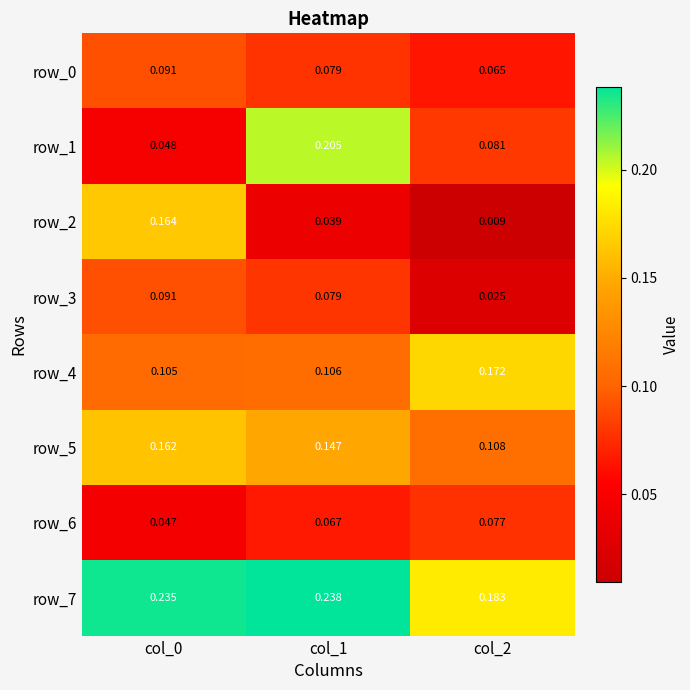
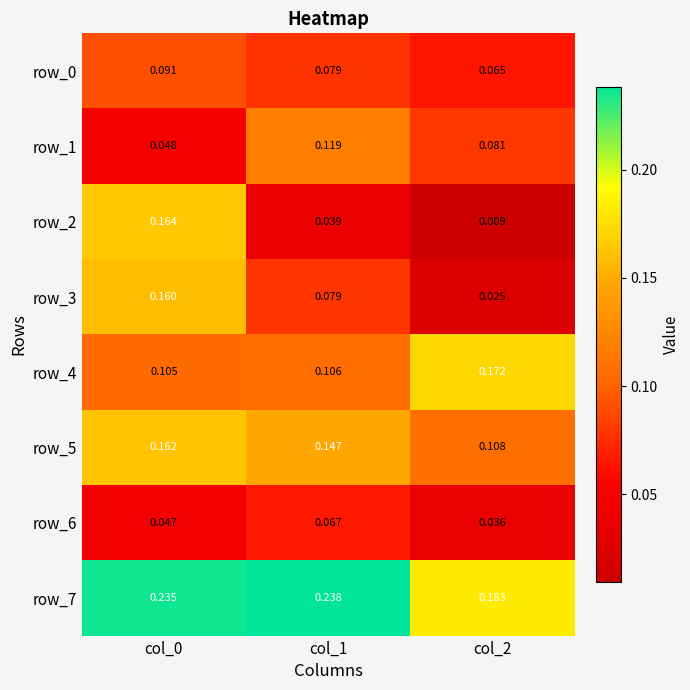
row_1, col_1: 0.205 -> 0.119
row_3, col_0: 0.091 -> 0.160
row_6, col_2: 0.077 -> 0.036
